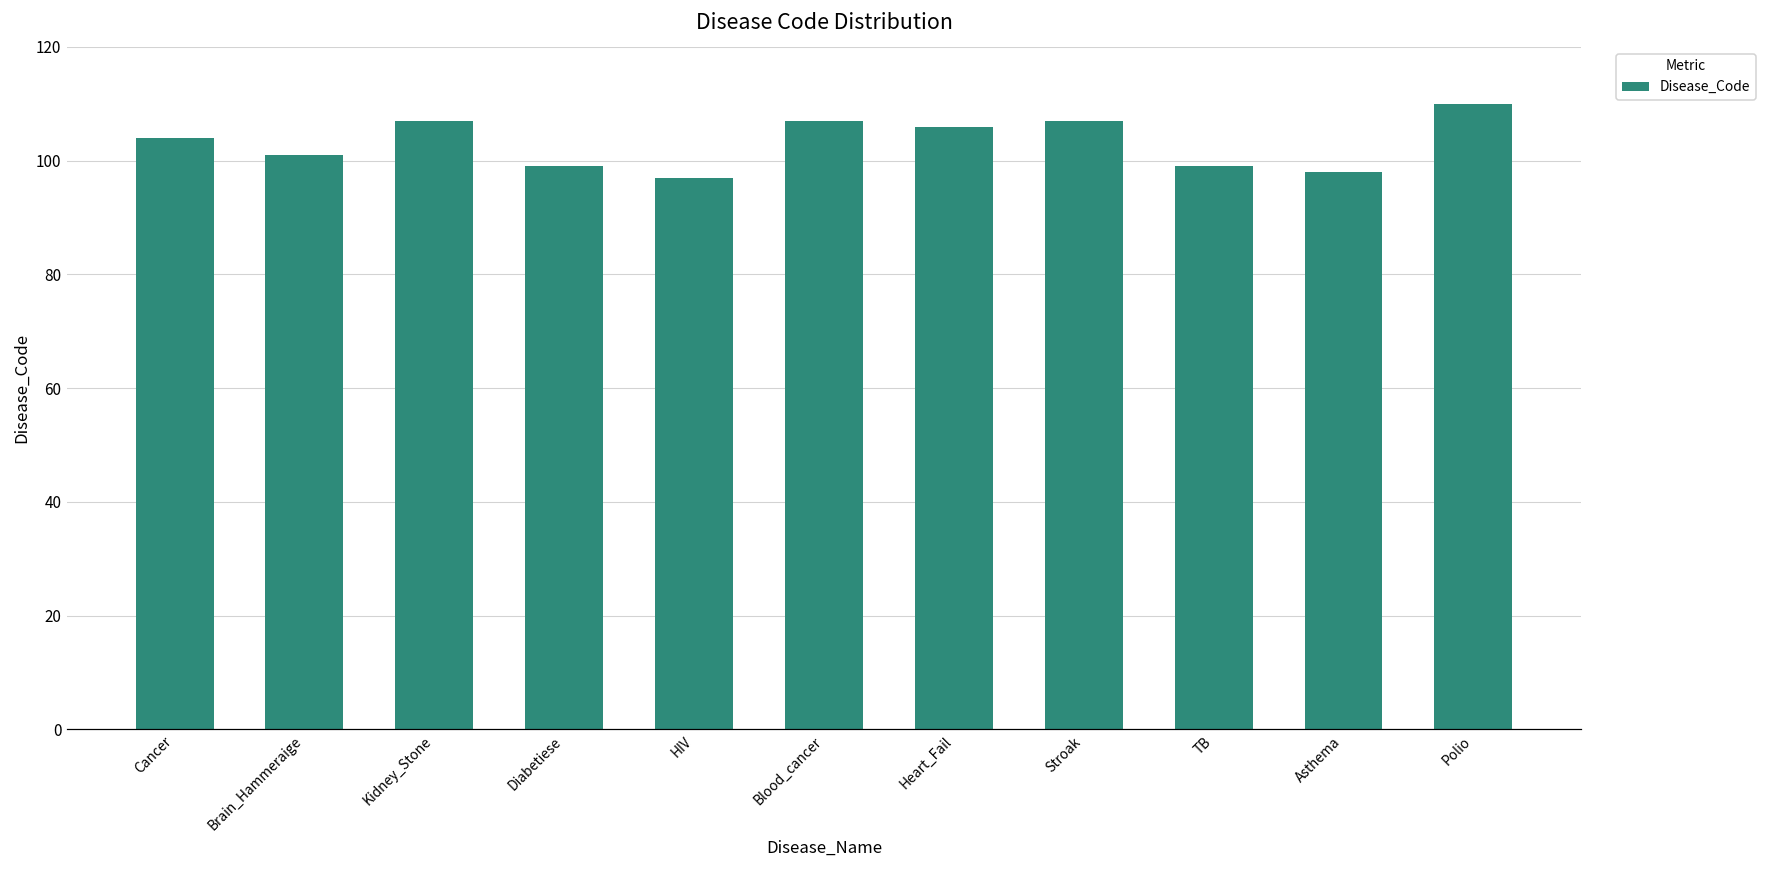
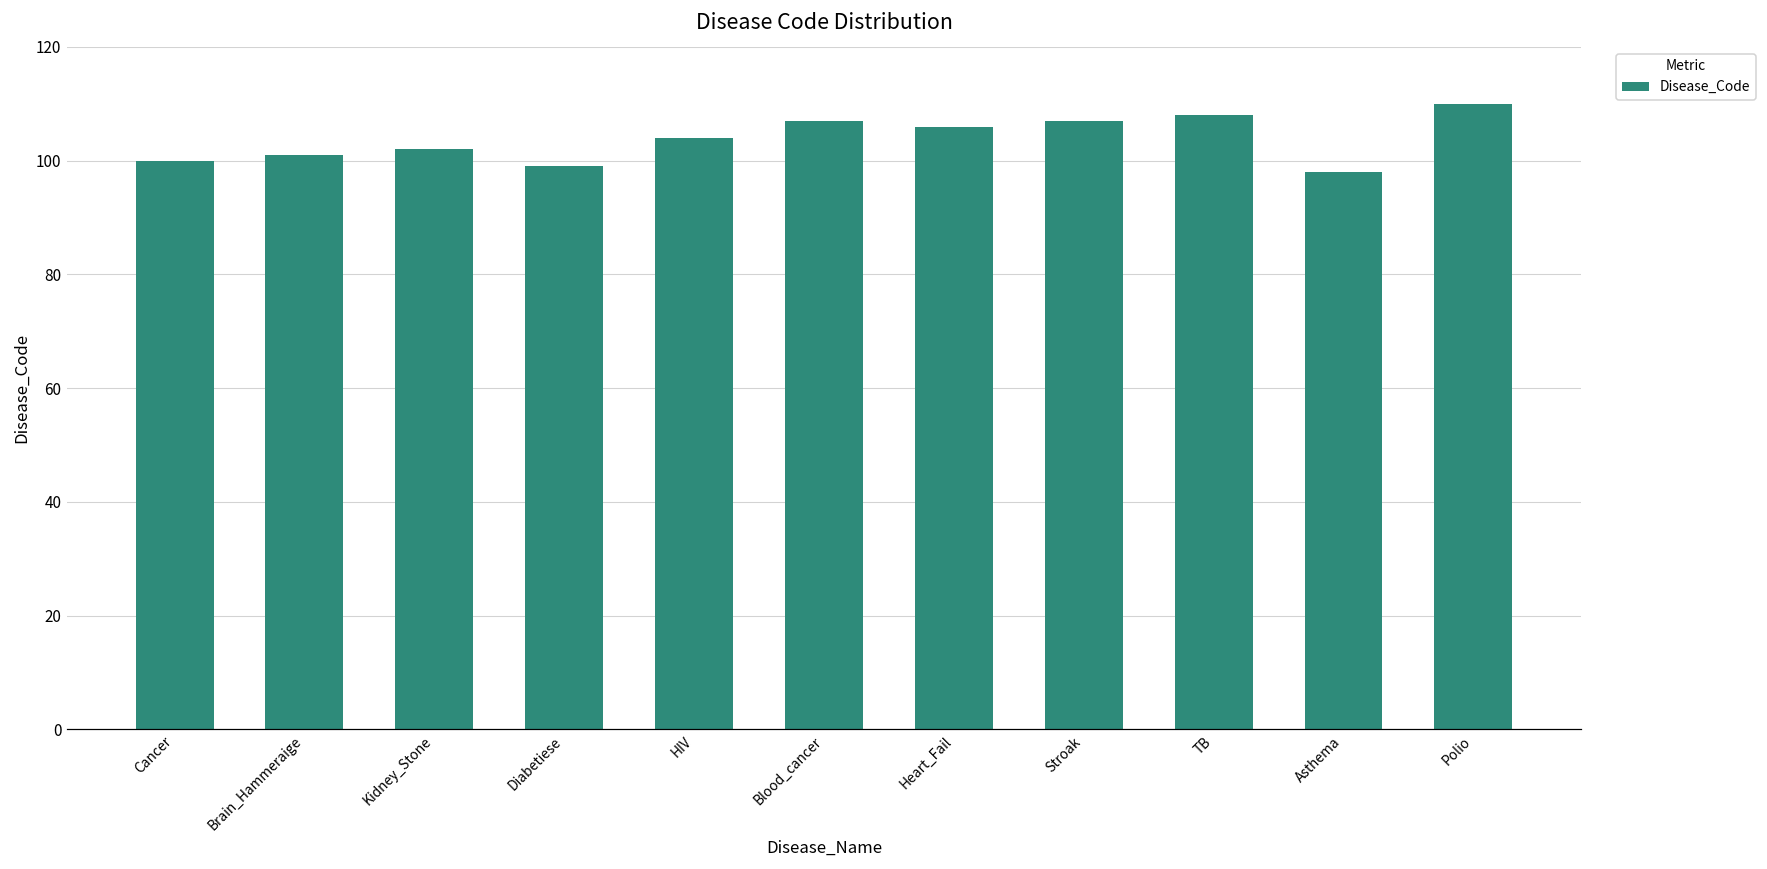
Cancer: 104 -> 100
Kidney_Stone: 107 -> 102
HIV: 97 -> 104
TB: 99 -> 108
